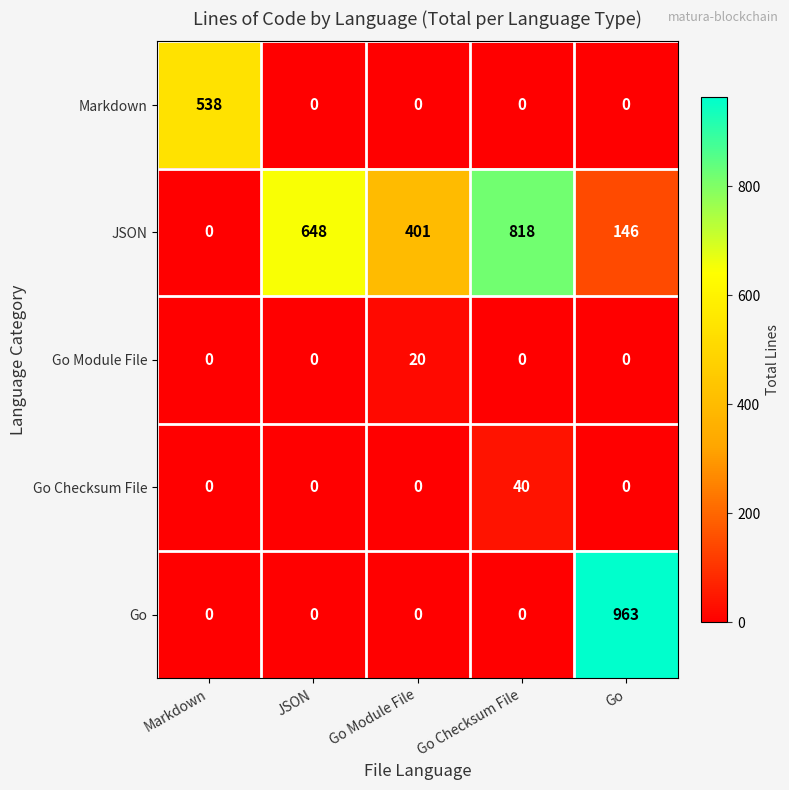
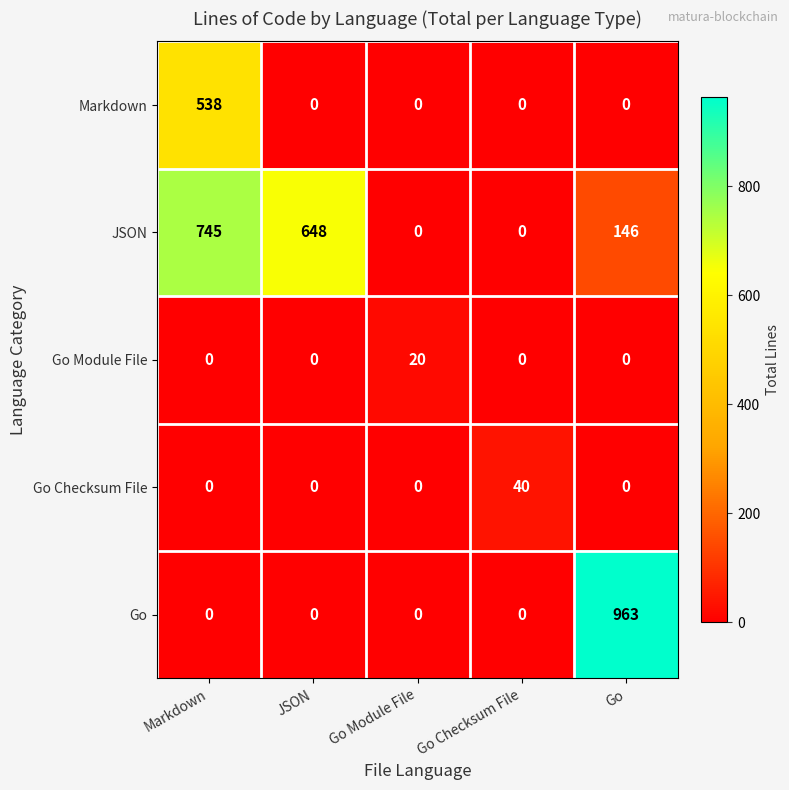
JSON, Markdown: 0 -> 745
JSON, Go Module File: 401 -> 0
JSON, Go Checksum File: 818 -> 0
